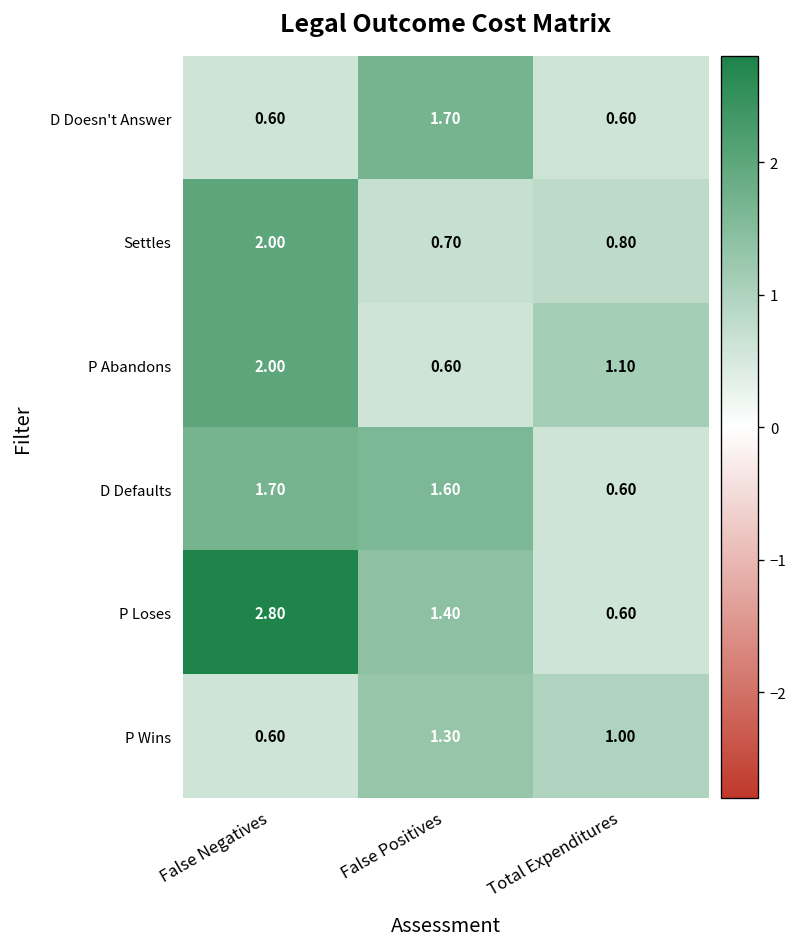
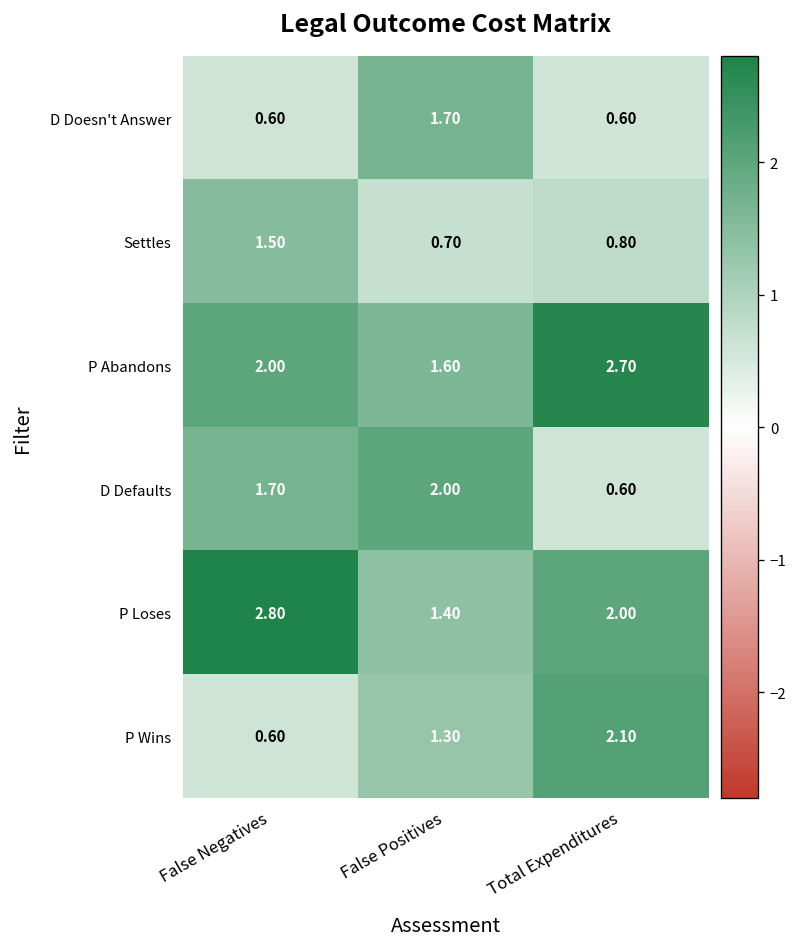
Settles, False Negatives: 2.00 -> 1.50
P Abandons, False Positives: 0.60 -> 1.60
P Abandons, Total Expenditures: 1.10 -> 2.70
D Defaults, False Positives: 1.60 -> 2.00
P Loses, Total Expenditures: 0.60 -> 2.00
P Wins, Total Expenditures: 1.00 -> 2.10
